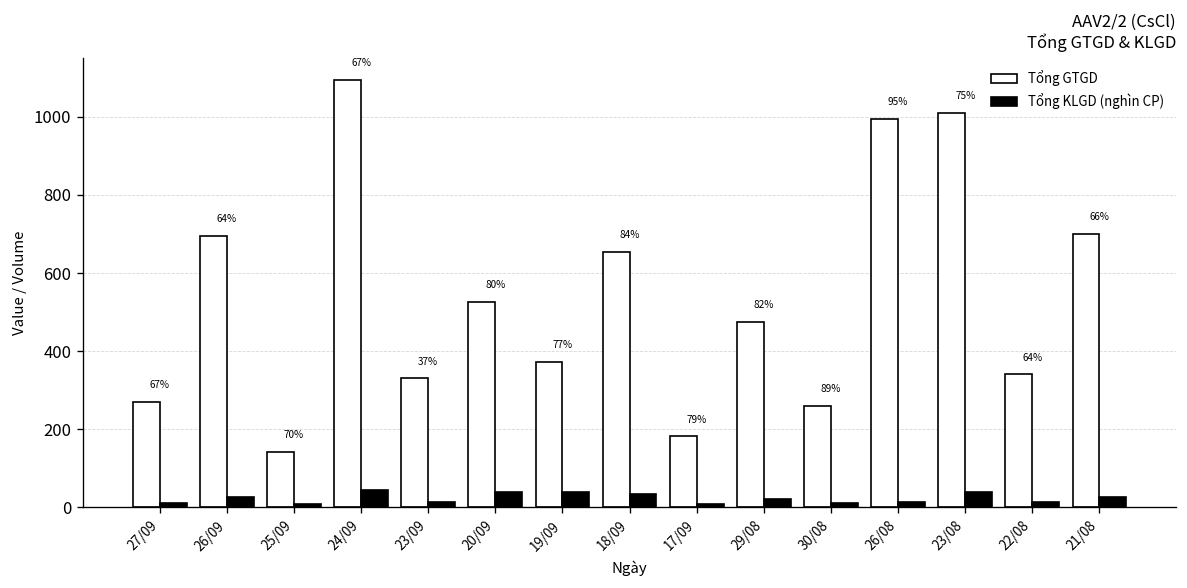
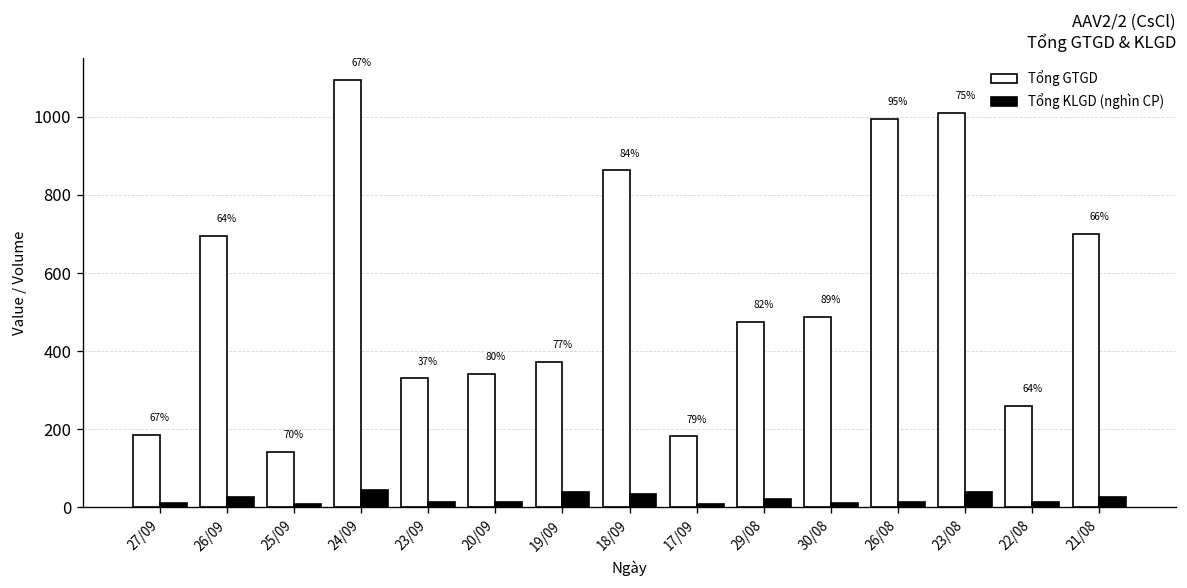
Tổng GTGD, 27/09: 270 -> 190
Tổng GTGD, 20/09: 530 -> 340
Tổng KLGD (nghìn CP), 20/09: 40 -> 10
Tổng GTGD, 18/09: 650 -> 860
Tổng GTGD, 30/08: 260 -> 490
Tổng GTGD, 22/08: 340 -> 260
